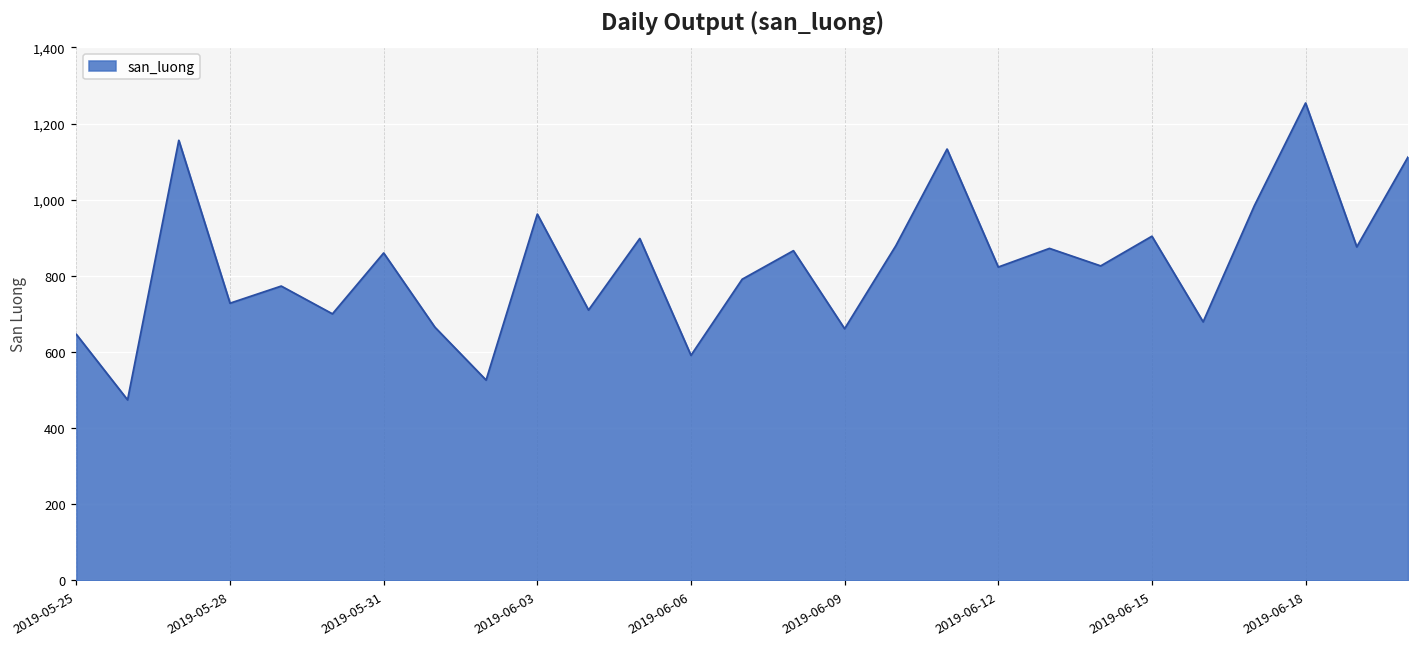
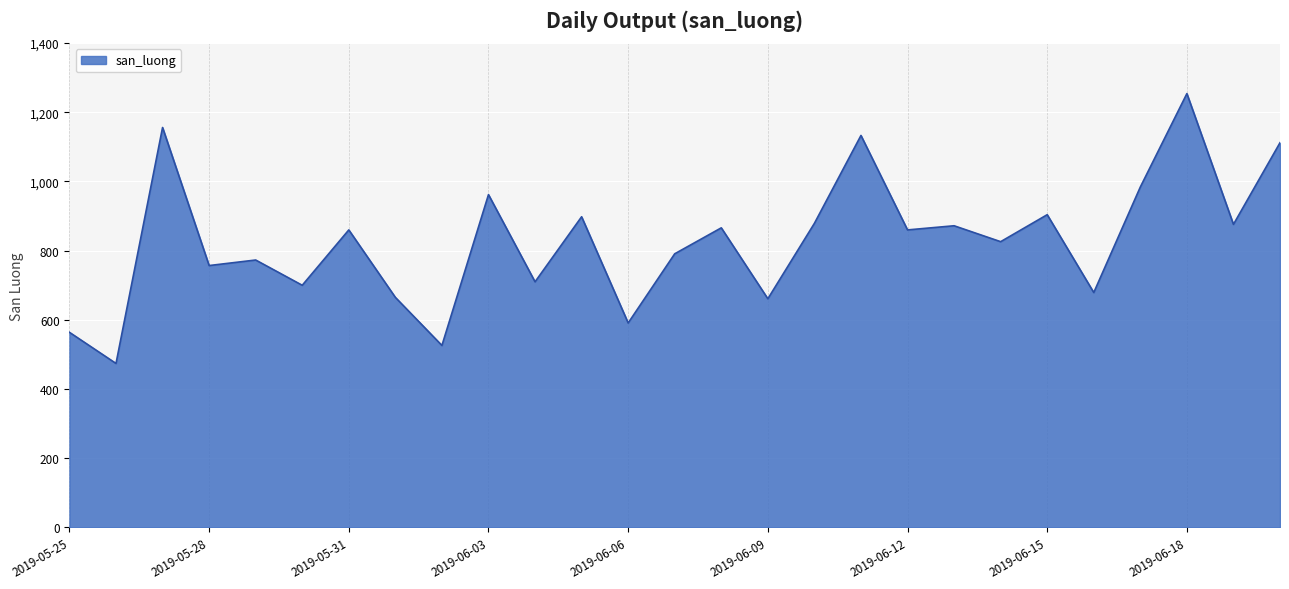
2019-05-25: 650 -> 560
2019-05-28: 730 -> 760
2019-06-12: 820 -> 860
